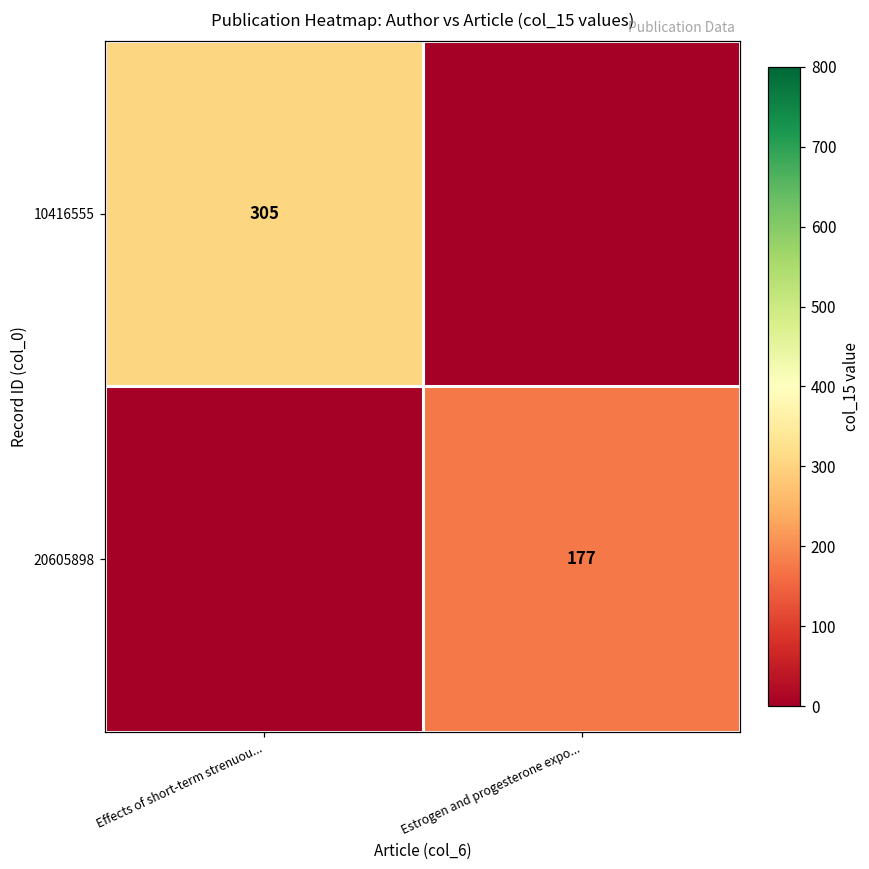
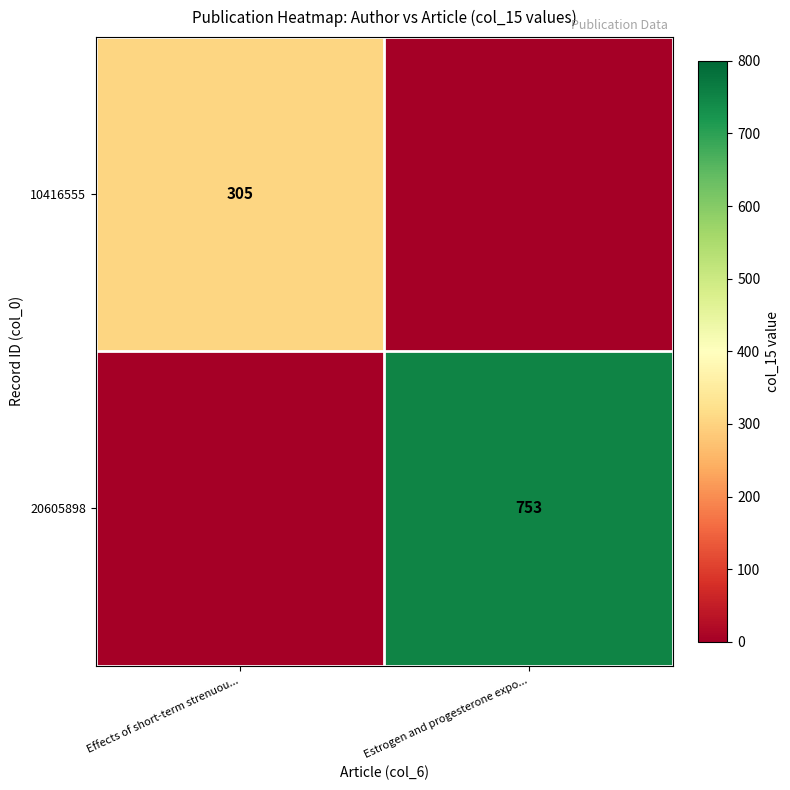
20605898, Estrogen and progesterone expo...: 177 -> 753
